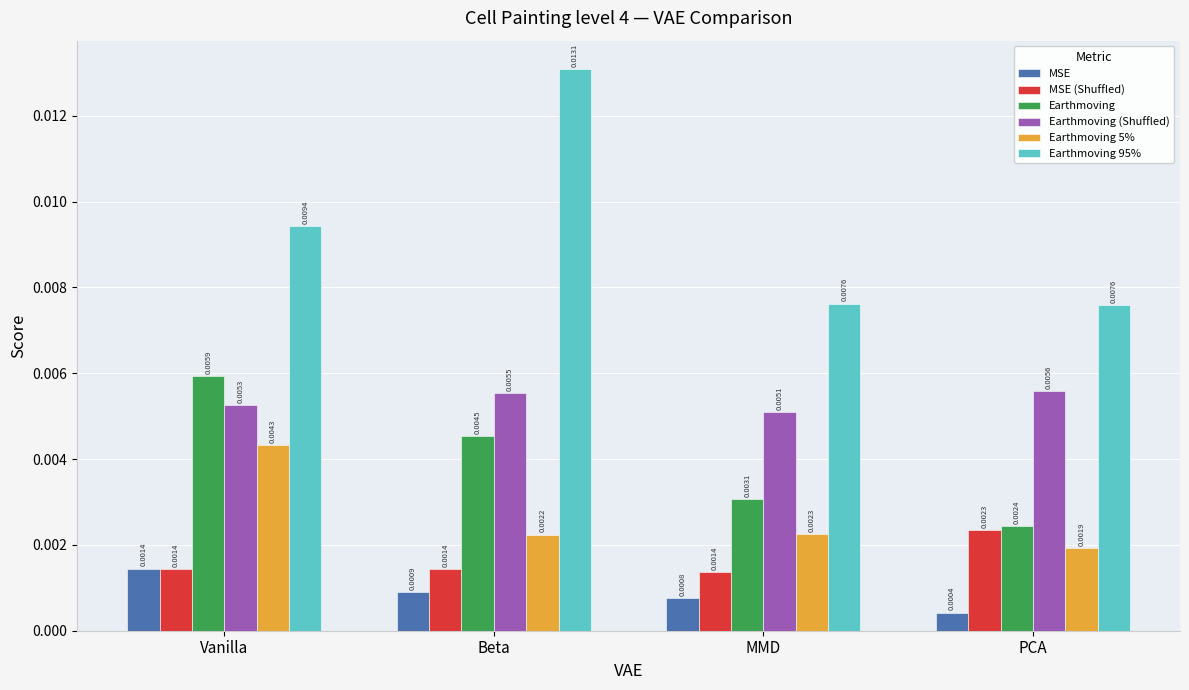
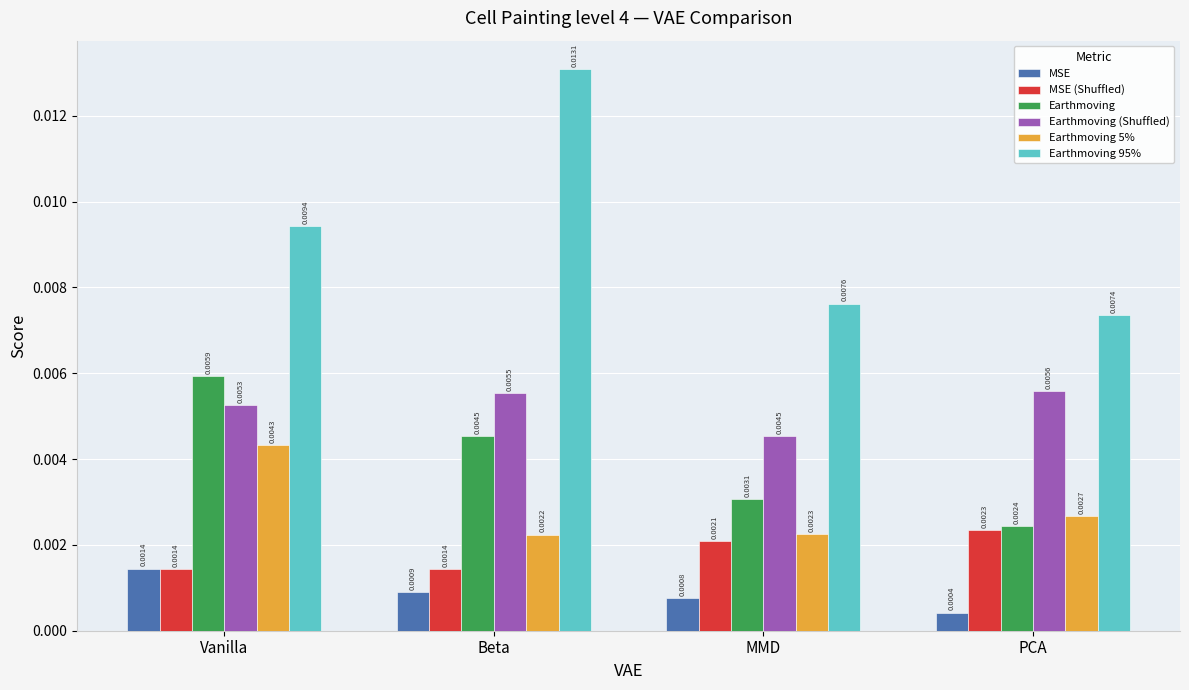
MSE (Shuffled), MMD: 0.0014 -> 0.0021
Earthmoving (Shuffled), MMD: 0.0051 -> 0.0045
Earthmoving 5%, PCA: 0.0019 -> 0.0027
Earthmoving 95%, PCA: 0.0076 -> 0.0074
